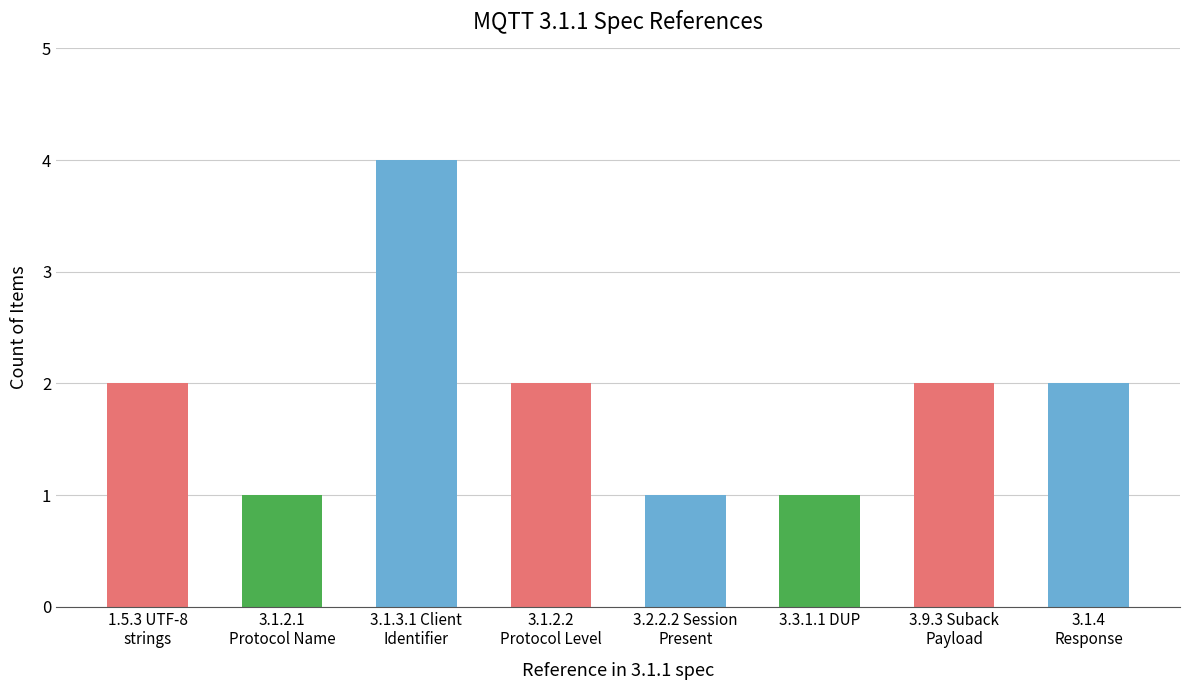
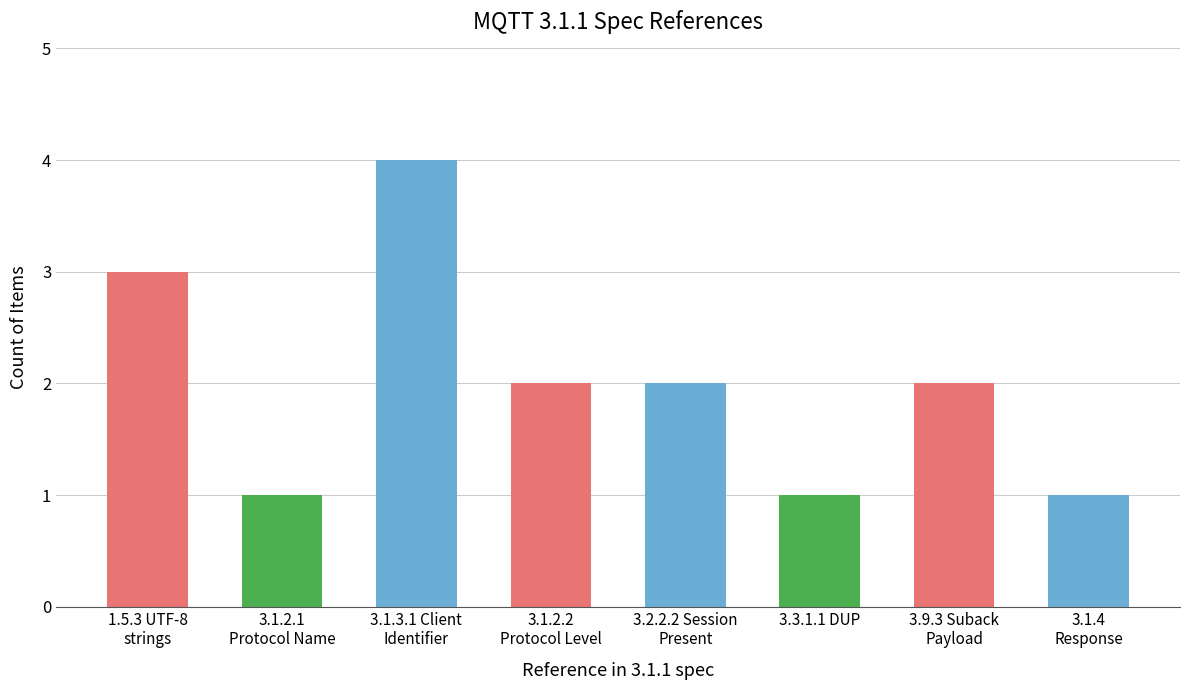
1.5.3 UTF-8 strings: 2 -> 3
3.2.2.2 Session Present: 1 -> 2
3.1.4 Response: 2 -> 1
